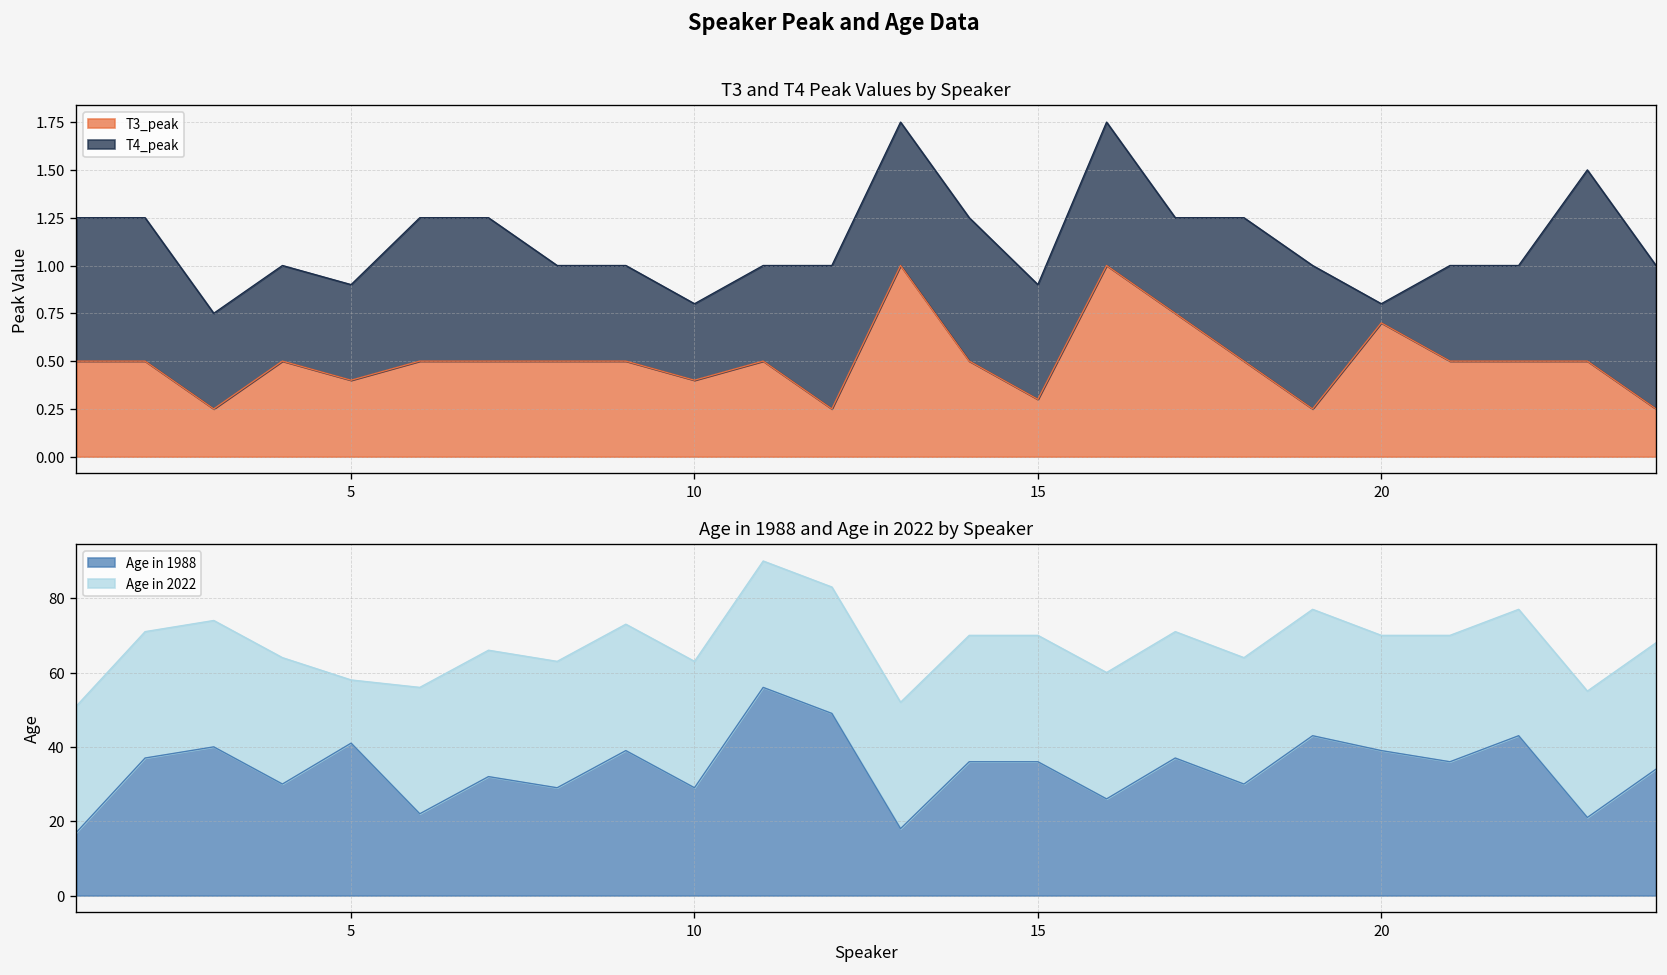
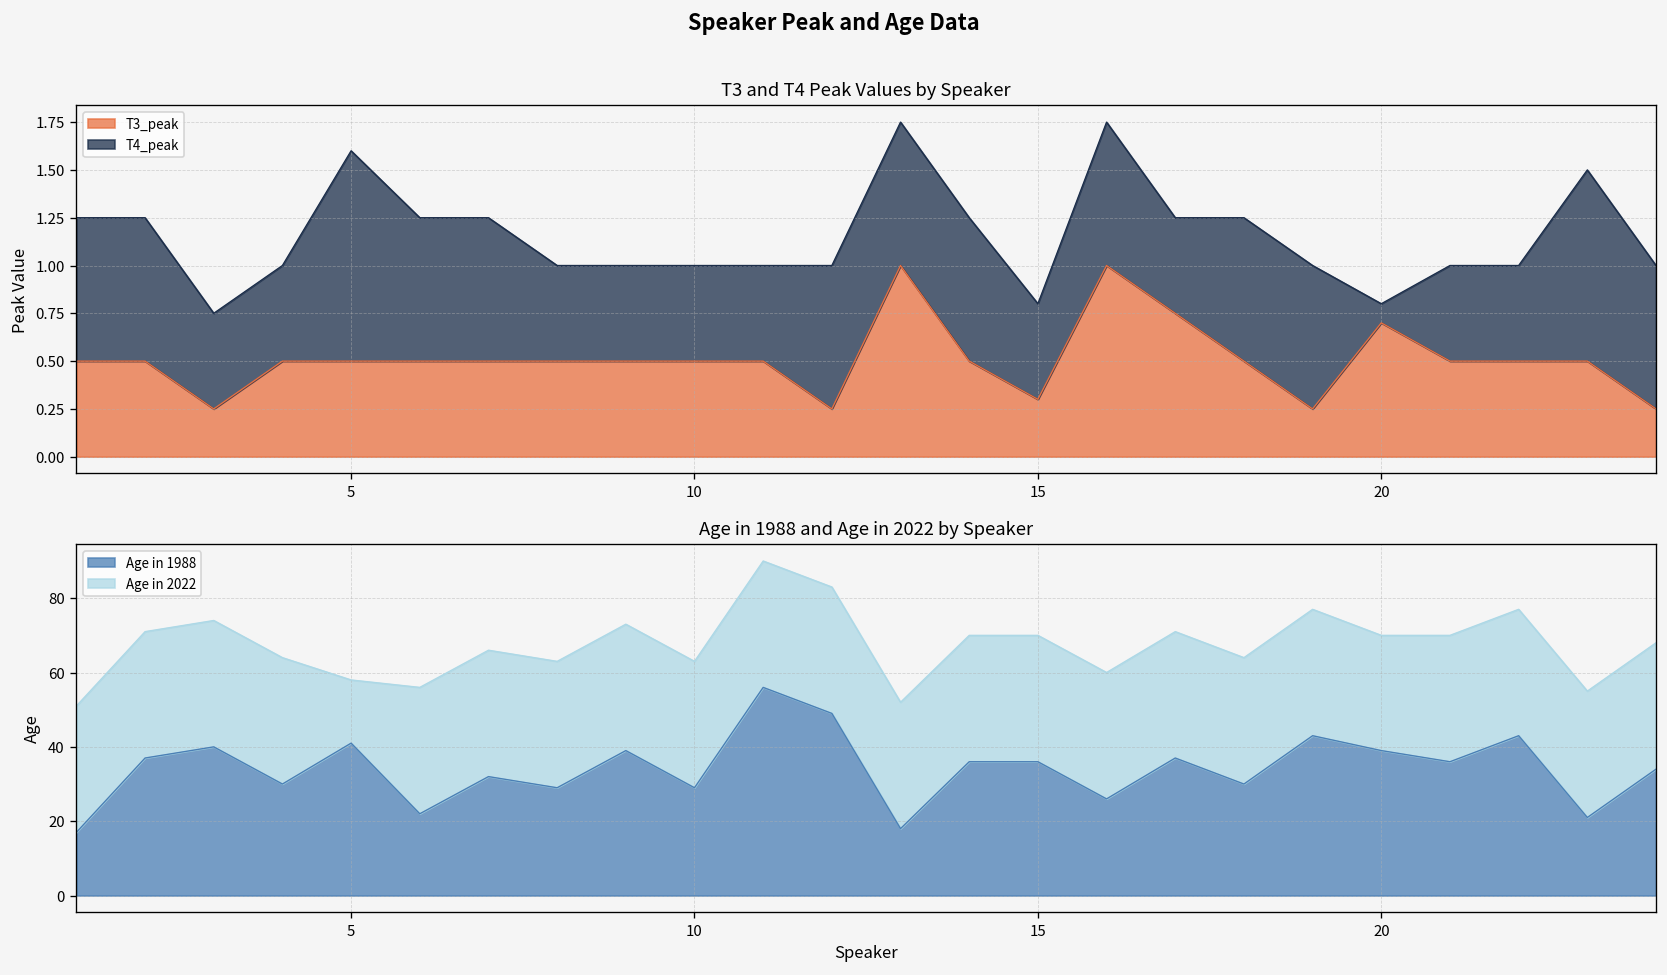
T3 and T4 Peak Values by Speaker, T3_peak, 5: 0.4 -> 0.5
T3 and T4 Peak Values by Speaker, T4_peak, 5: 0.5 -> 1.1
T3 and T4 Peak Values by Speaker, T3_peak, 10: 0.4 -> 0.5
T3 and T4 Peak Values by Speaker, T4_peak, 10: 0.4 -> 0.5
T3 and T4 Peak Values by Speaker, T4_peak, 15: 0.6 -> 0.5
